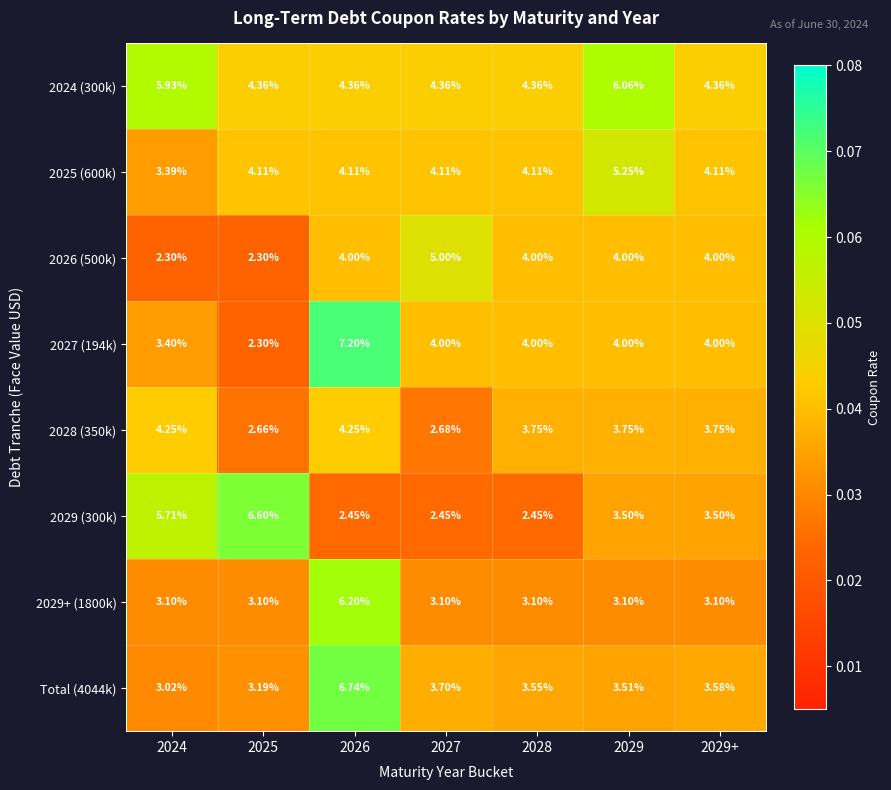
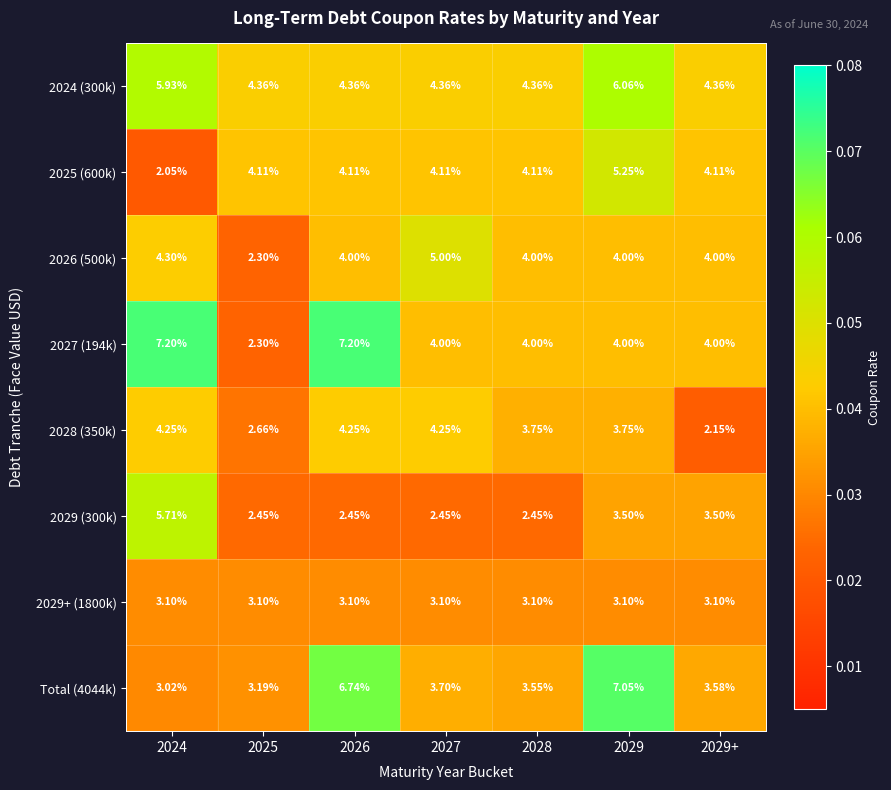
2025 (600k), 2024: 3.39% -> 2.05%
2026 (500k), 2024: 2.30% -> 4.30%
2027 (194k), 2024: 3.40% -> 7.20%
2028 (350k), 2027: 2.68% -> 4.25%
2028 (350k), 2029+: 3.75% -> 2.15%
2029 (300k), 2025: 6.60% -> 2.45%
2029+ (1800k), 2026: 6.20% -> 3.10%
Total (4044k), 2029: 3.51% -> 7.05%
